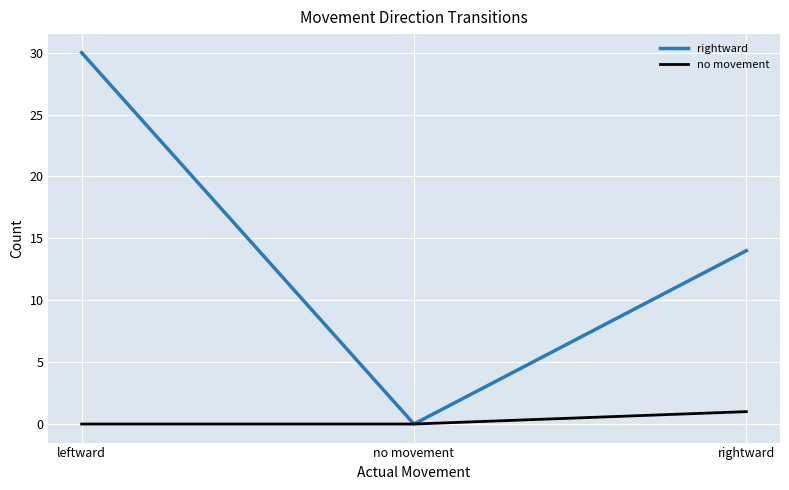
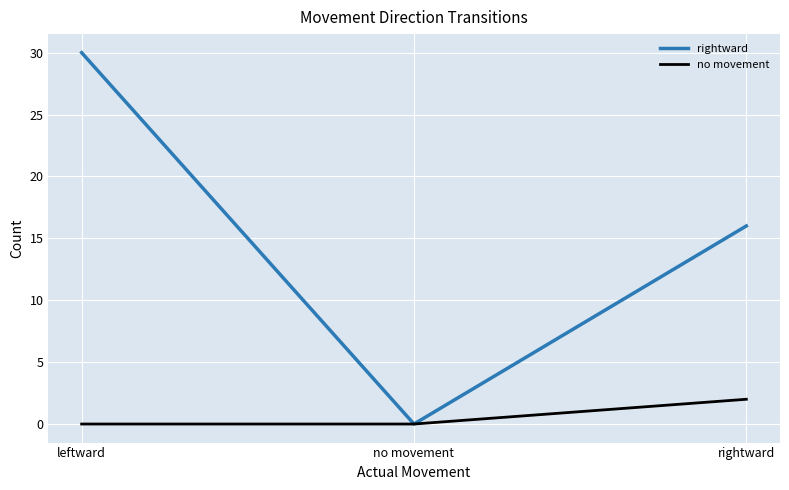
rightward, rightward: 14 -> 16
no movement, rightward: 1 -> 2
